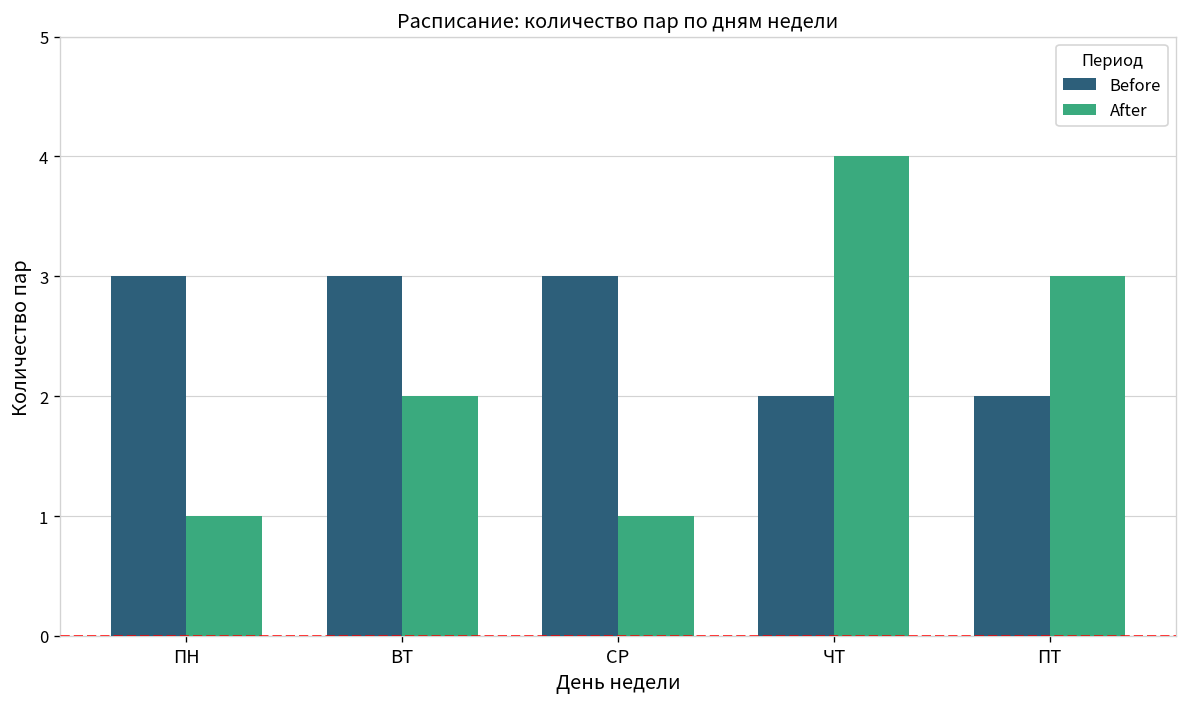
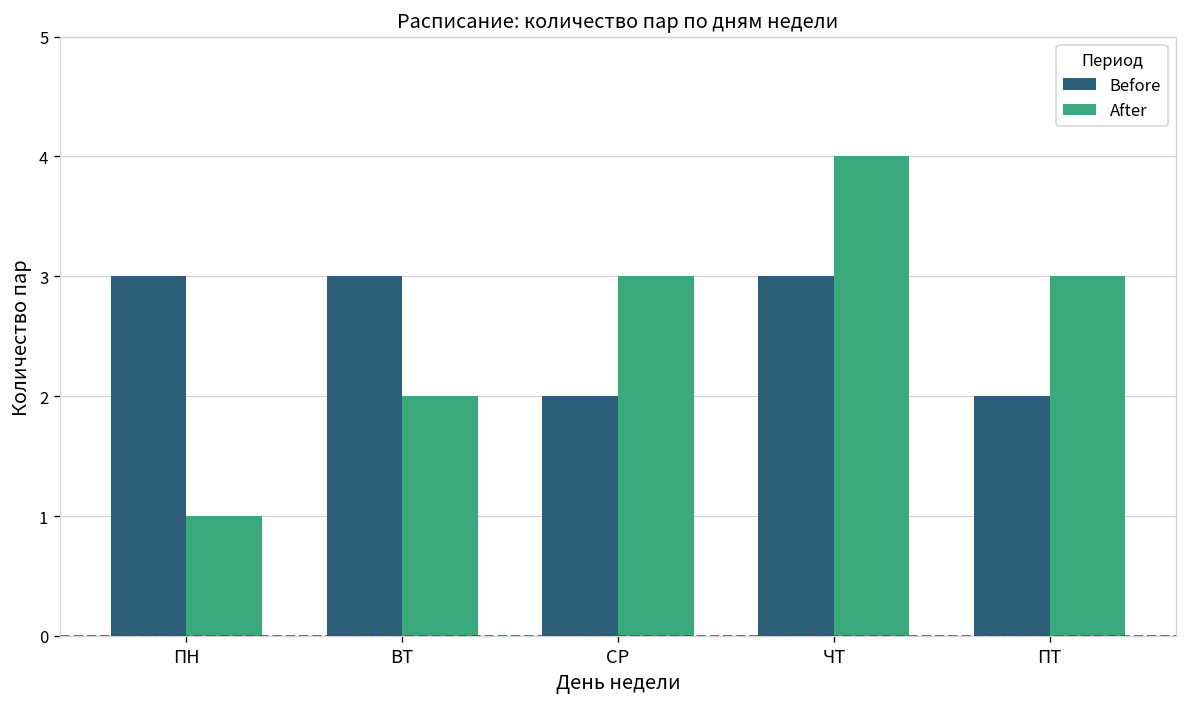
Before, СР: 3 -> 2
After, СР: 1 -> 3
Before, ЧТ: 2 -> 3
